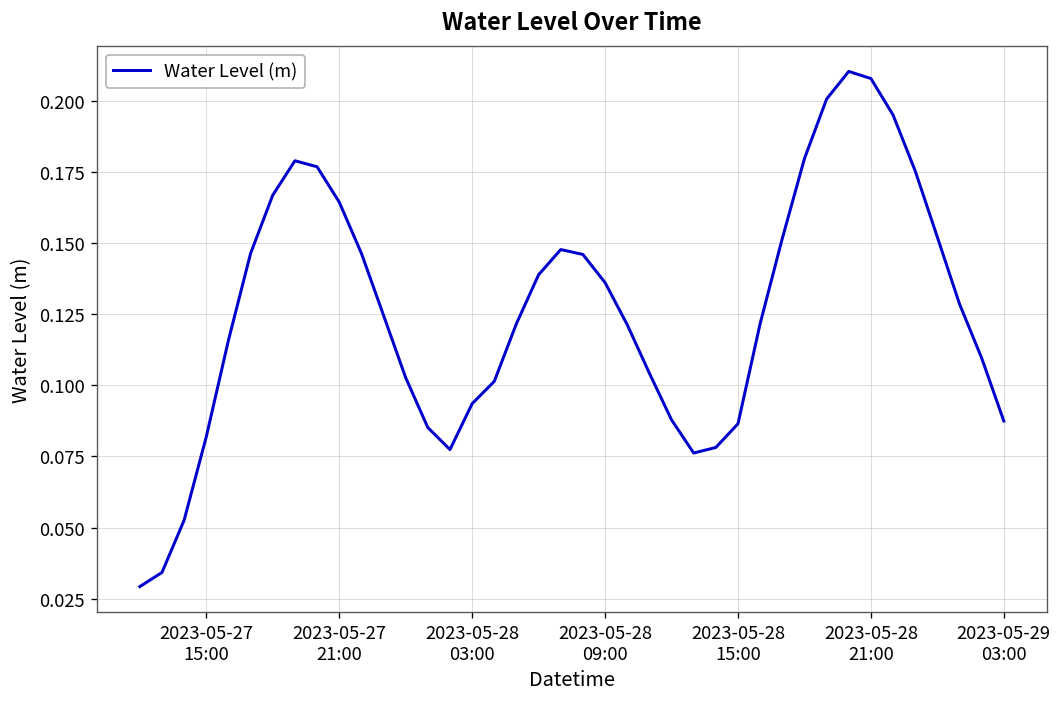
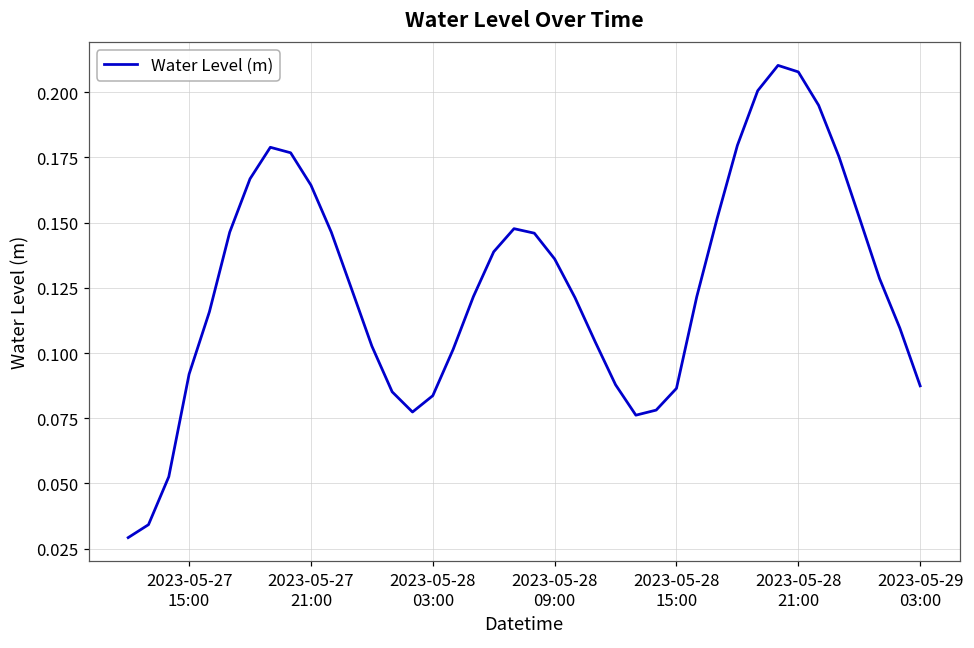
2023-05-27 15:00: 0.082 -> 0.092
2023-05-28 03:00: 0.094 -> 0.084
